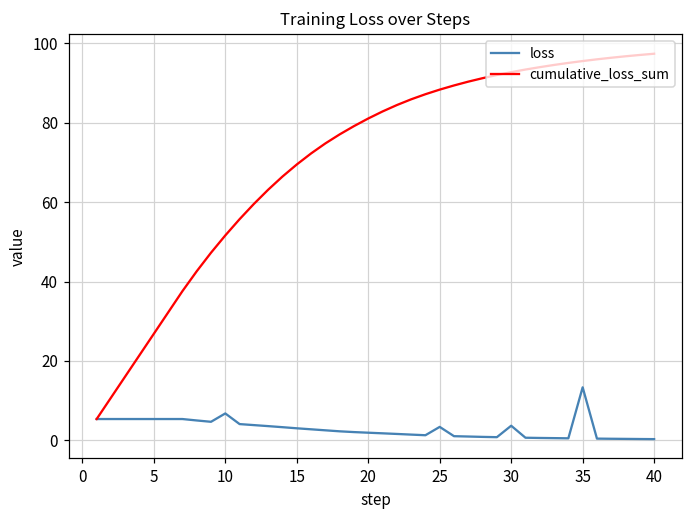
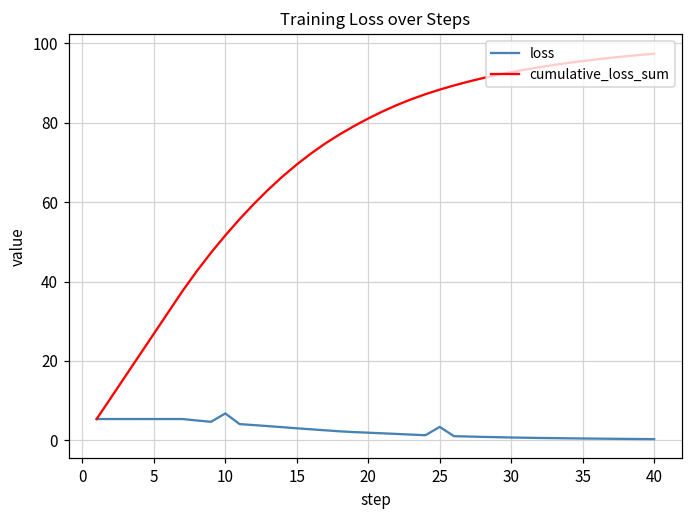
loss, 30: 4 -> 1
loss, 35: 13 -> 0
